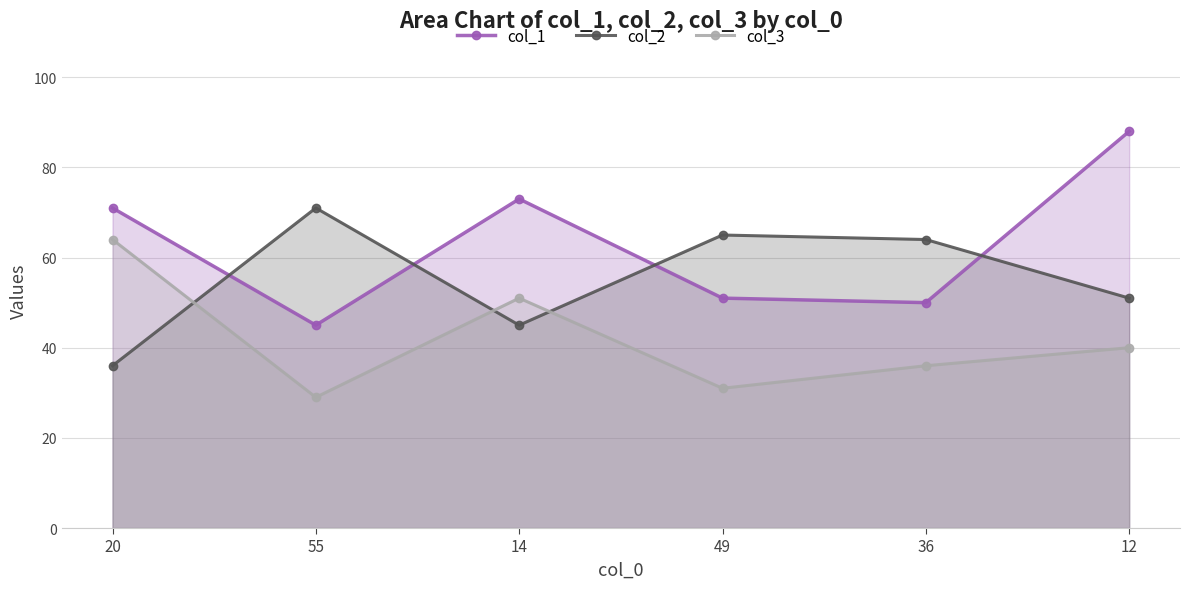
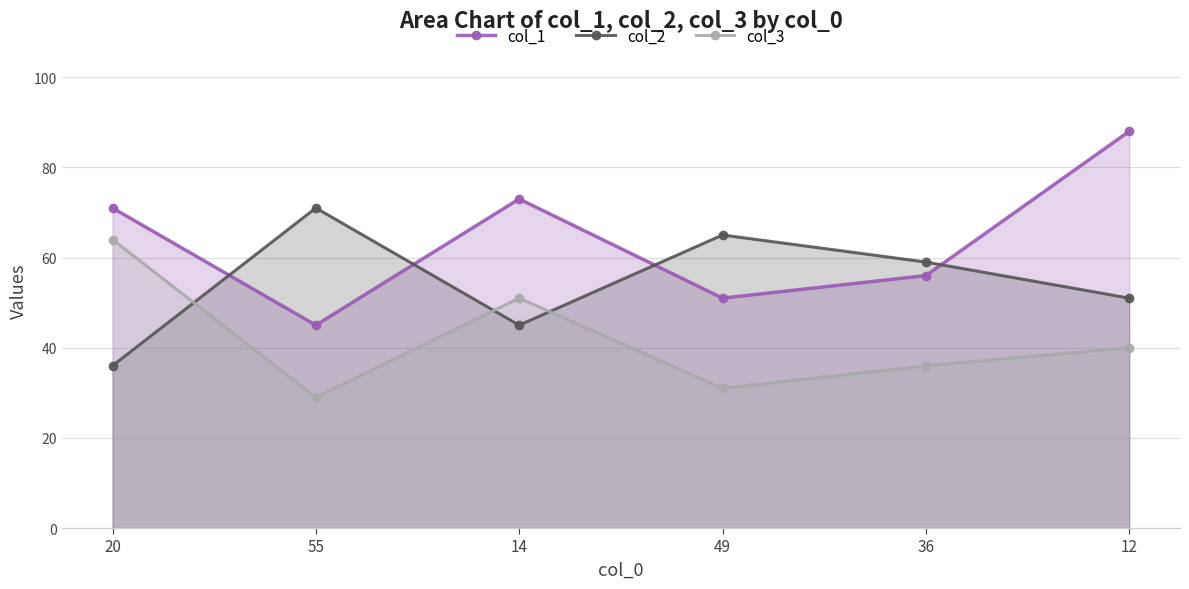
col_1, 36: 50 -> 56
col_2, 36: 64 -> 59
